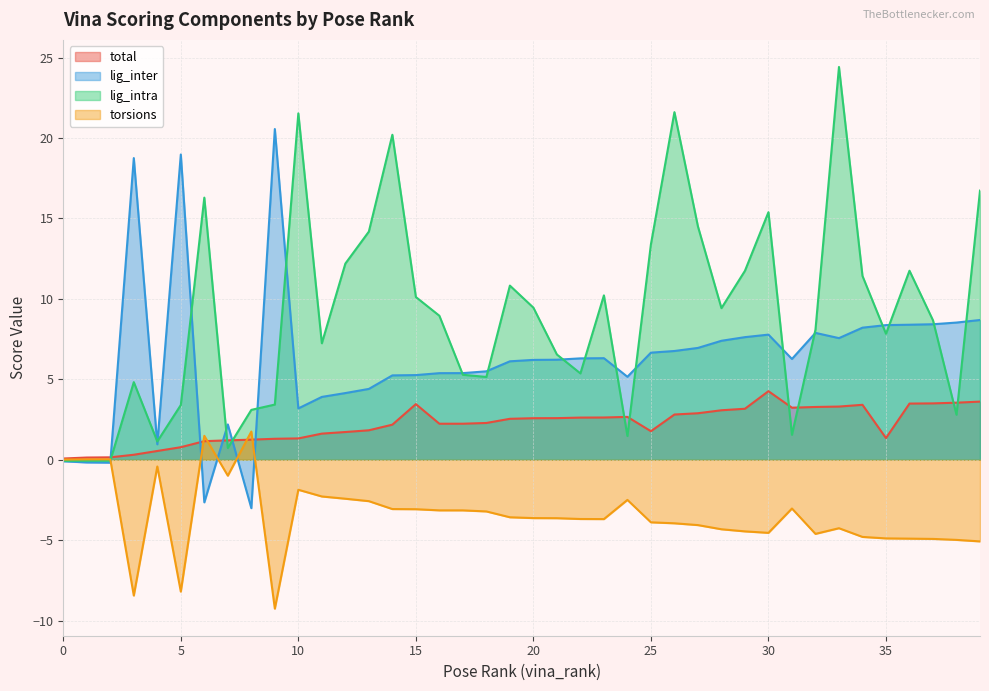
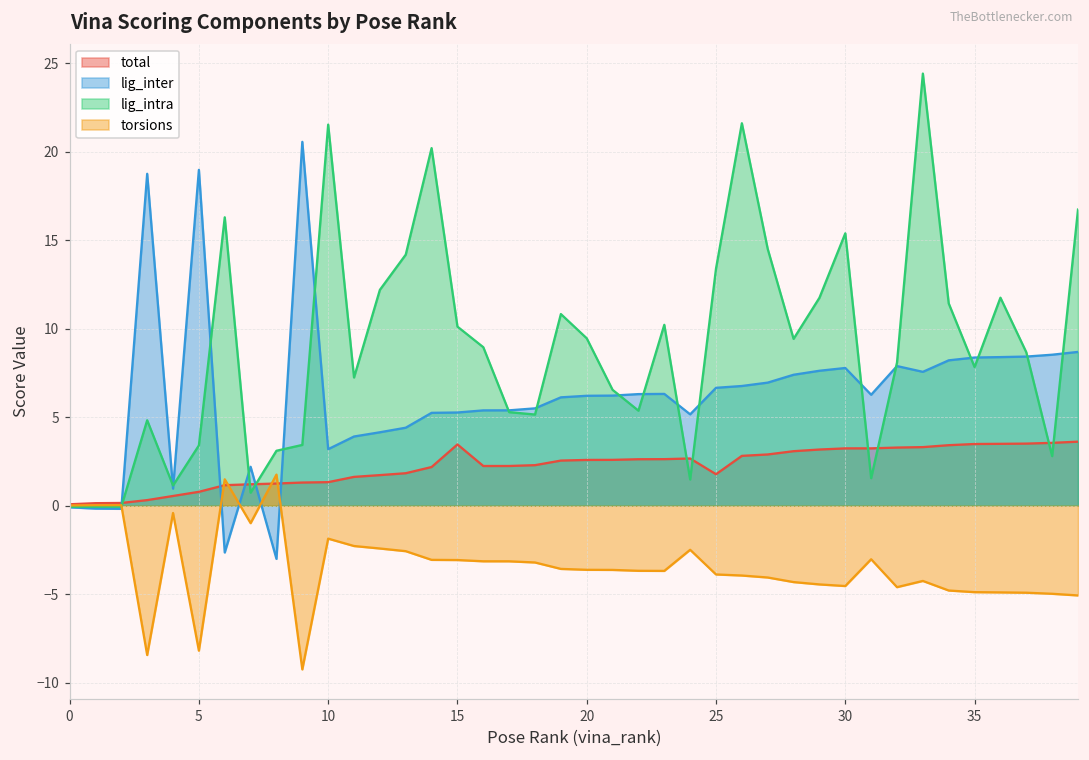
total, 30: 4.3 -> 3.2
total, 35: 1.3 -> 3.5
